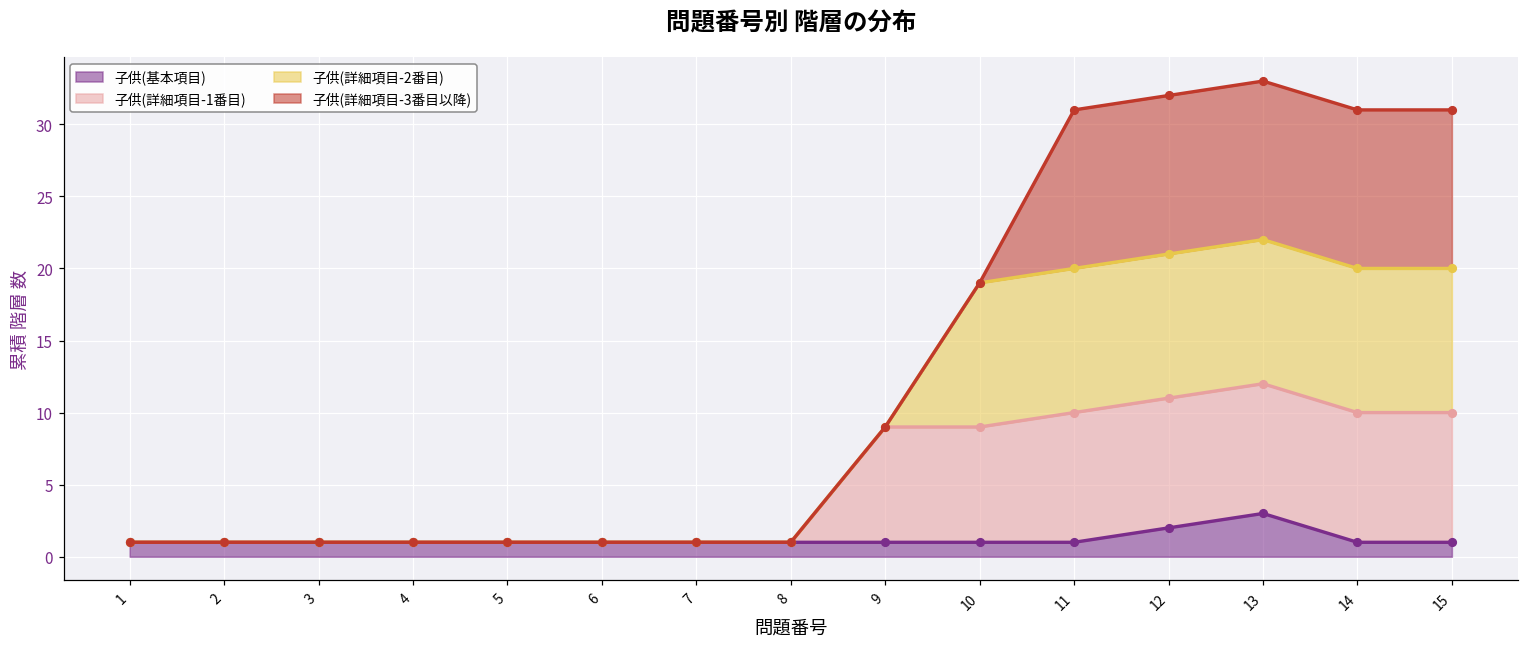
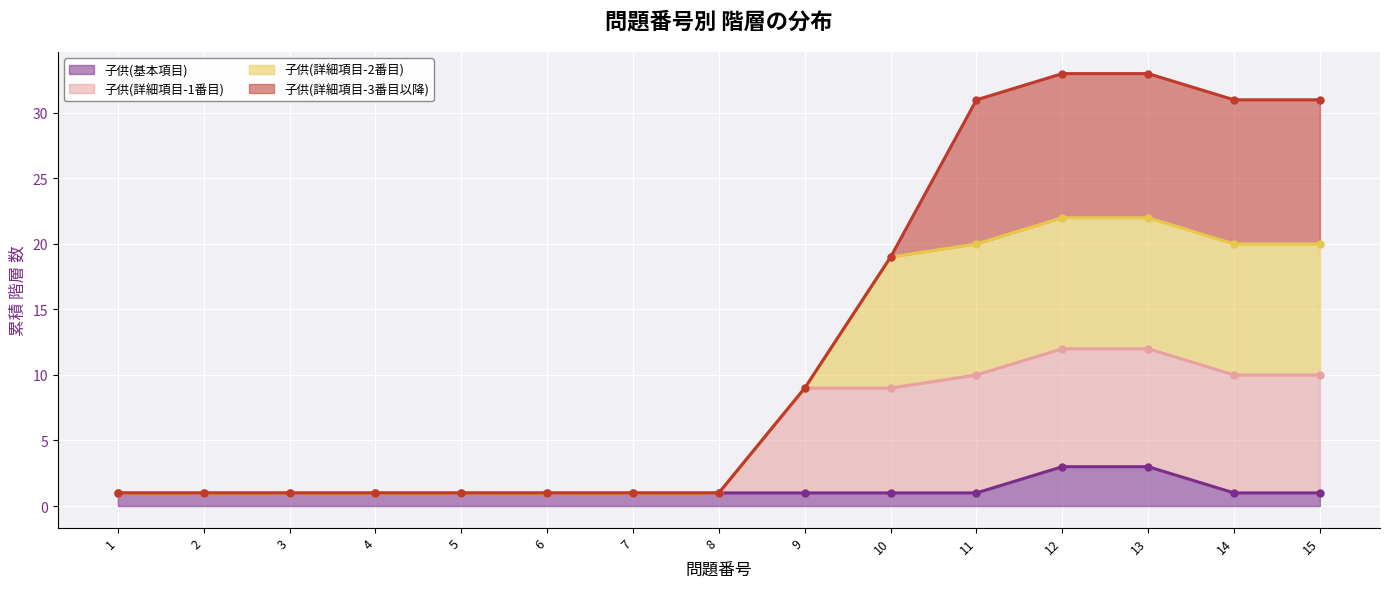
子供(基本項目), 12: 2 -> 3
